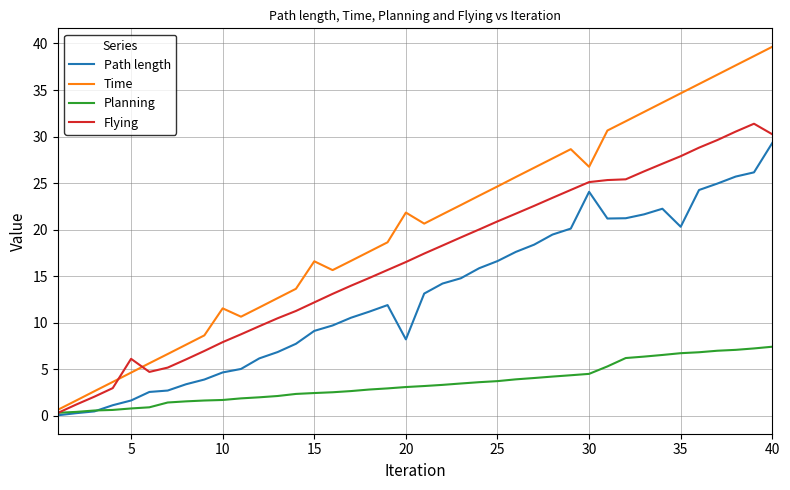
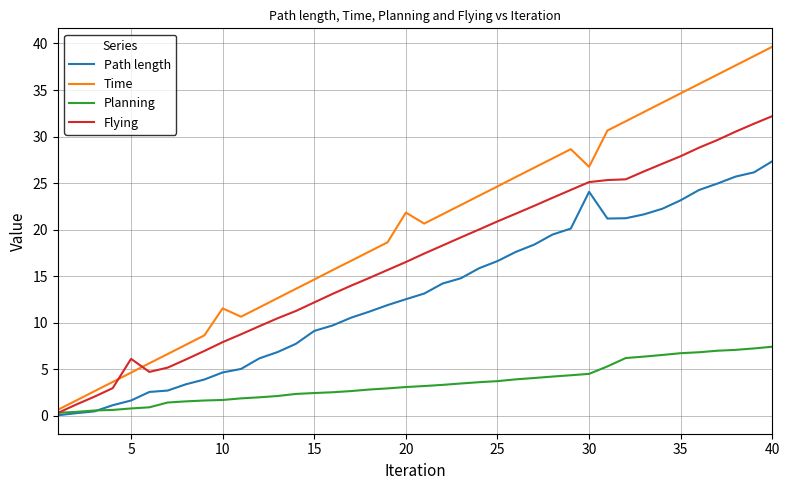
Time, 15: 17 -> 15
Path length, 20: 8 -> 13
Path length, 35: 20 -> 23
Path length, 40: 29 -> 27
Flying, 40: 30 -> 32
